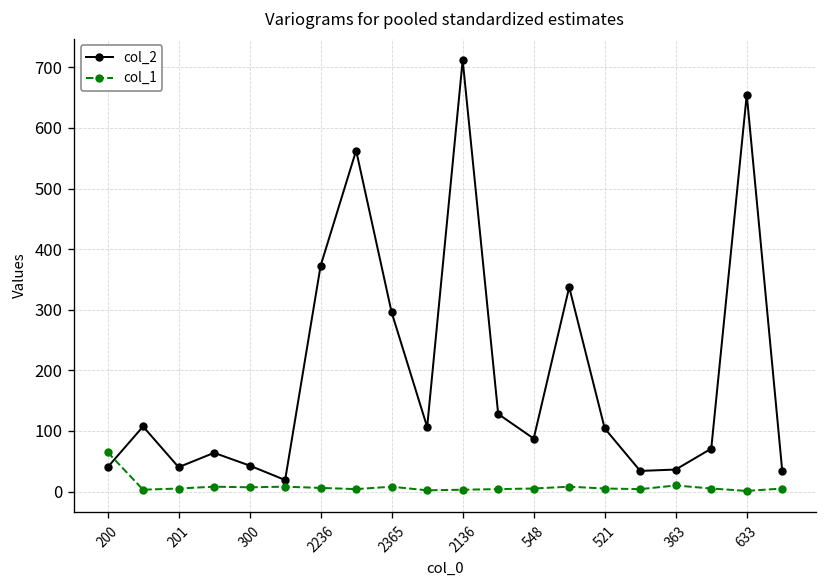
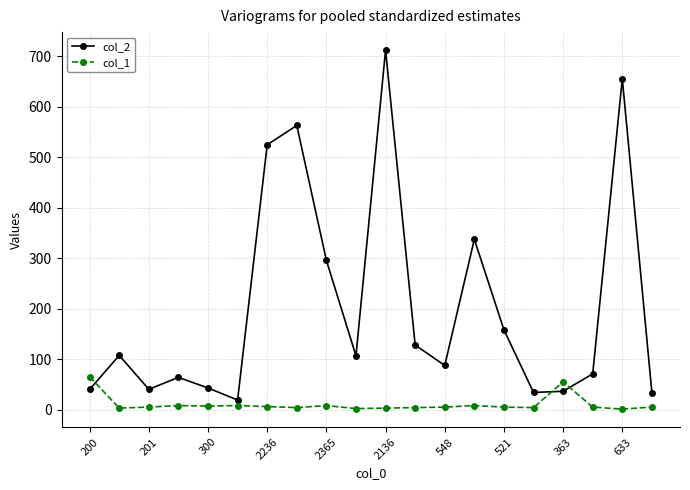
col_2, 2236: 370 -> 520
col_2, 521: 100 -> 160
col_1, 363: 10 -> 60
